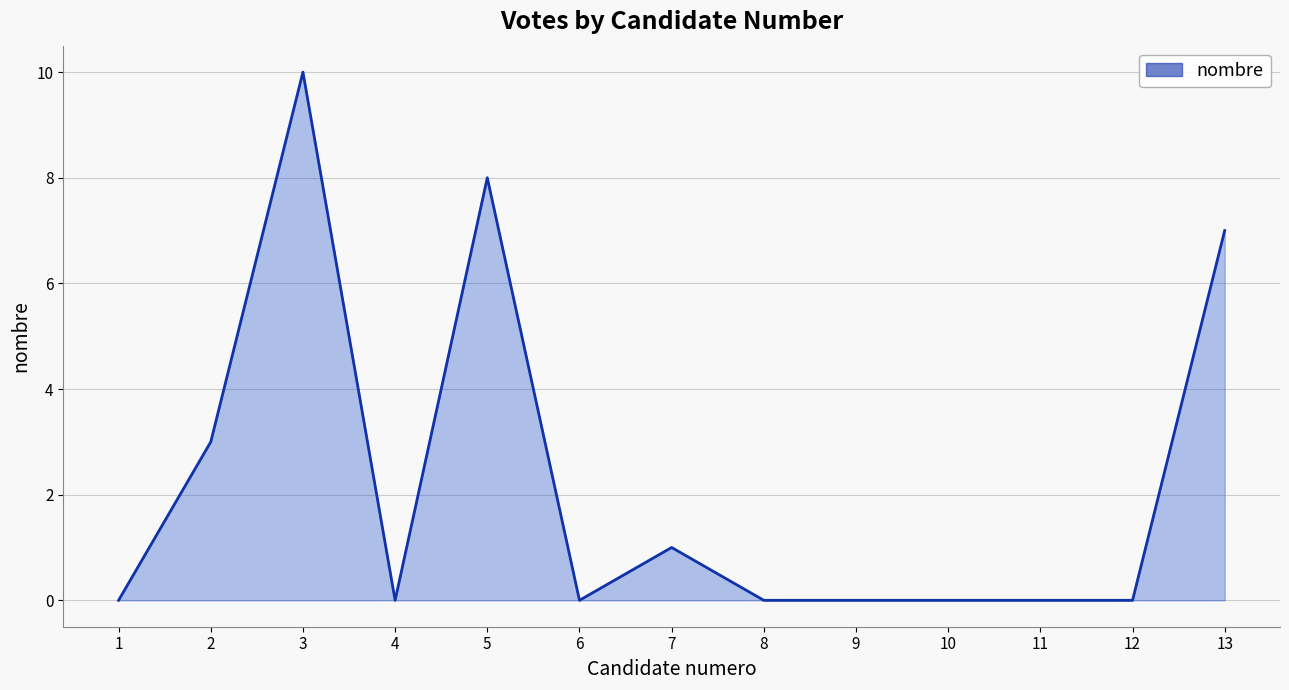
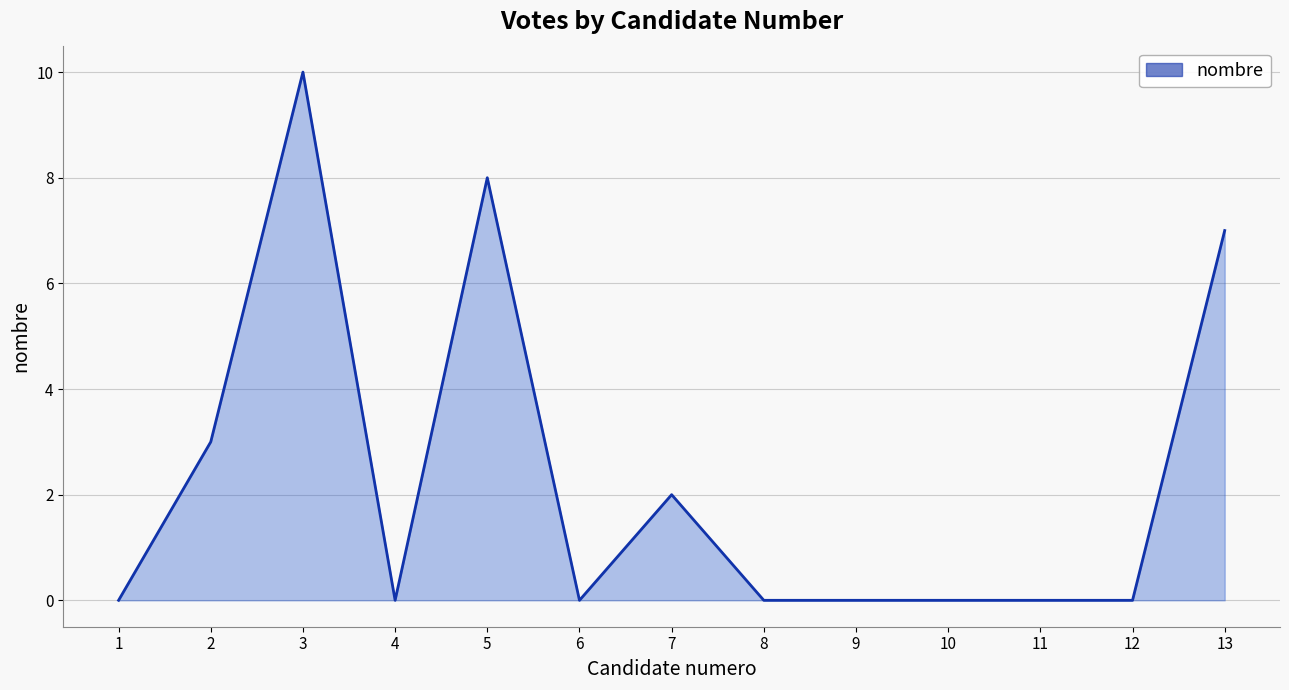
7: 1 -> 2
